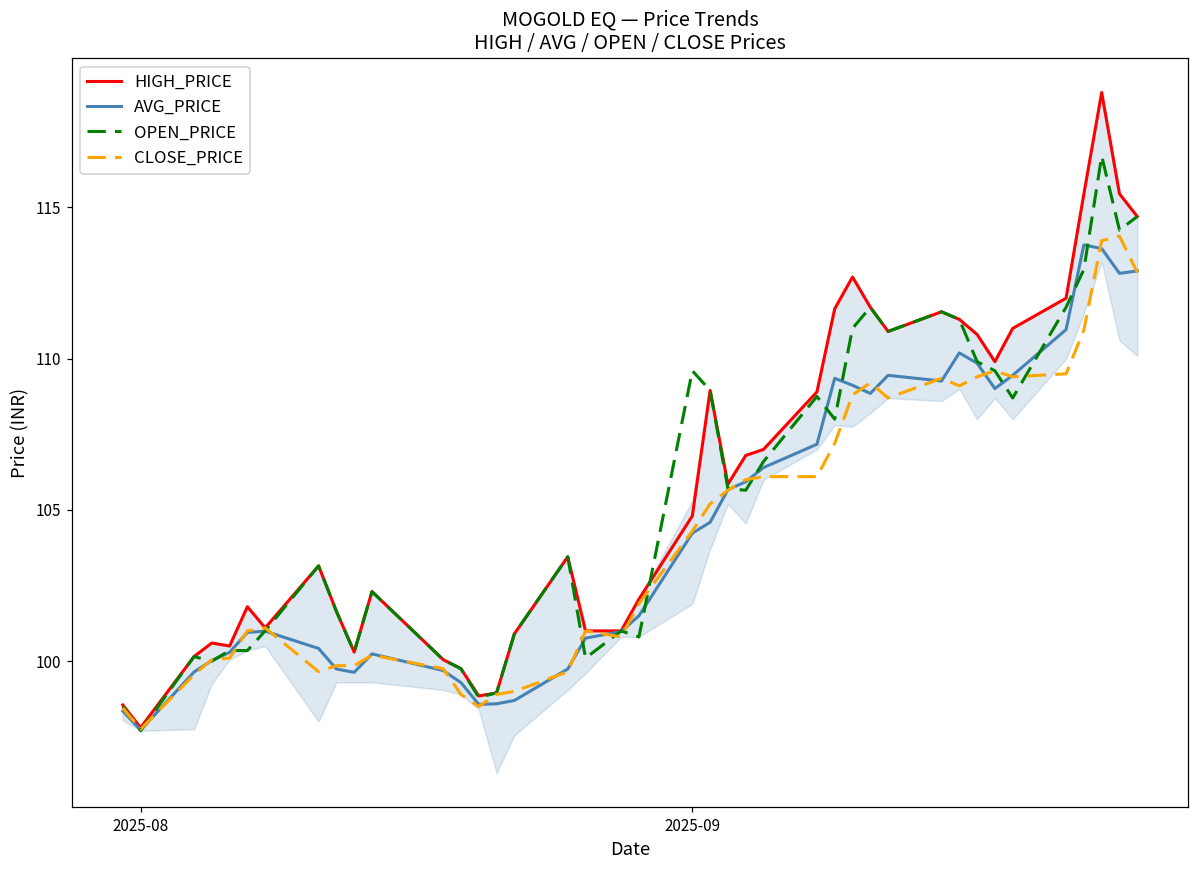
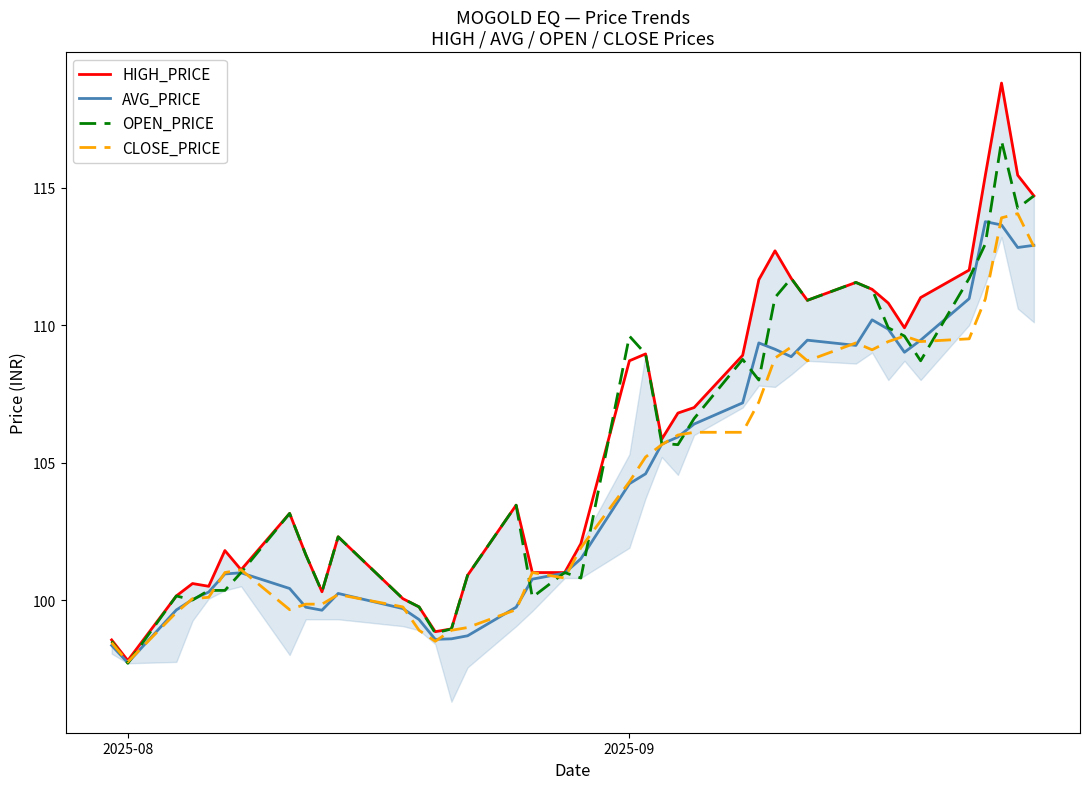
HIGH_PRICE, 2025-09: 104.8 -> 108.7
